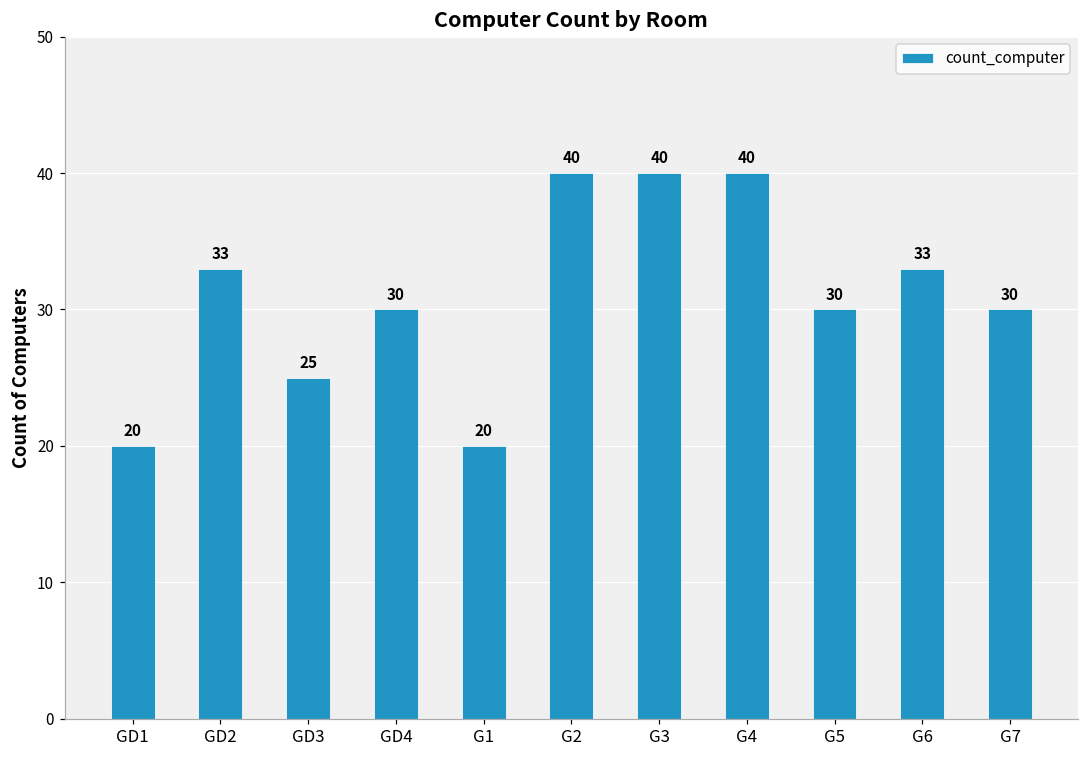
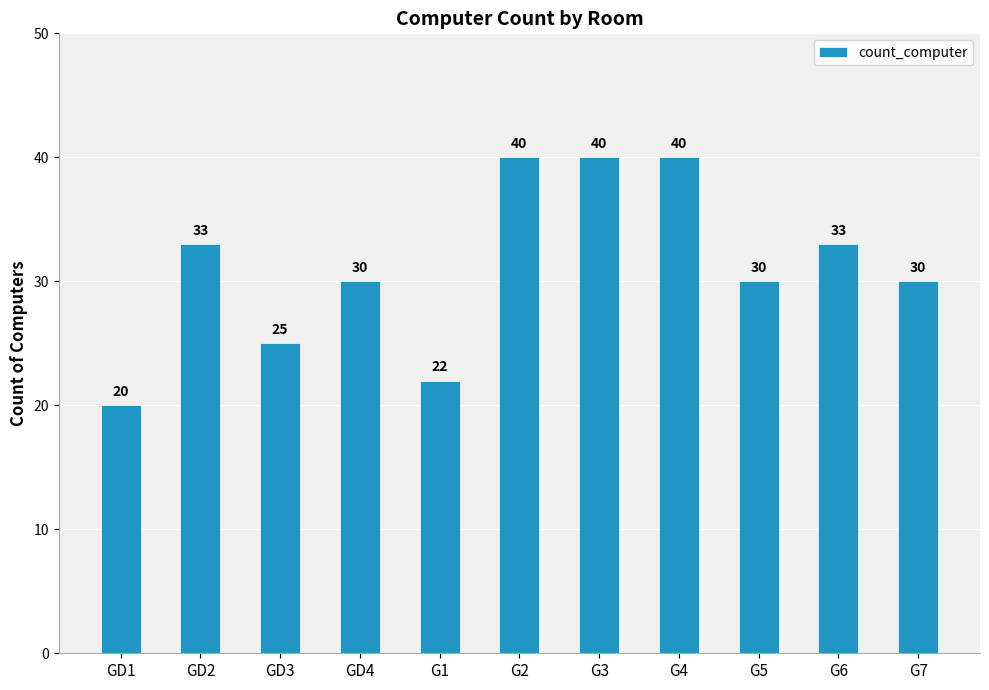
G1: 20 -> 22
